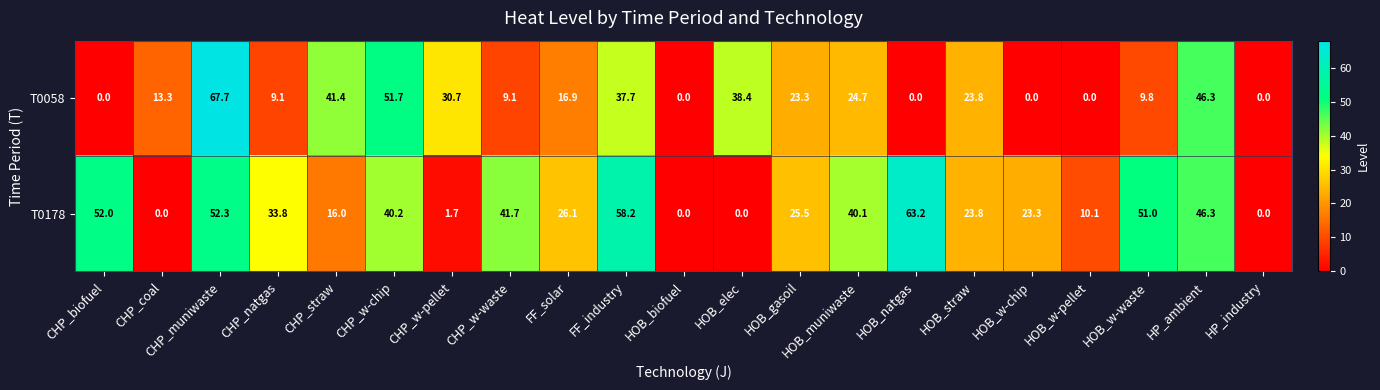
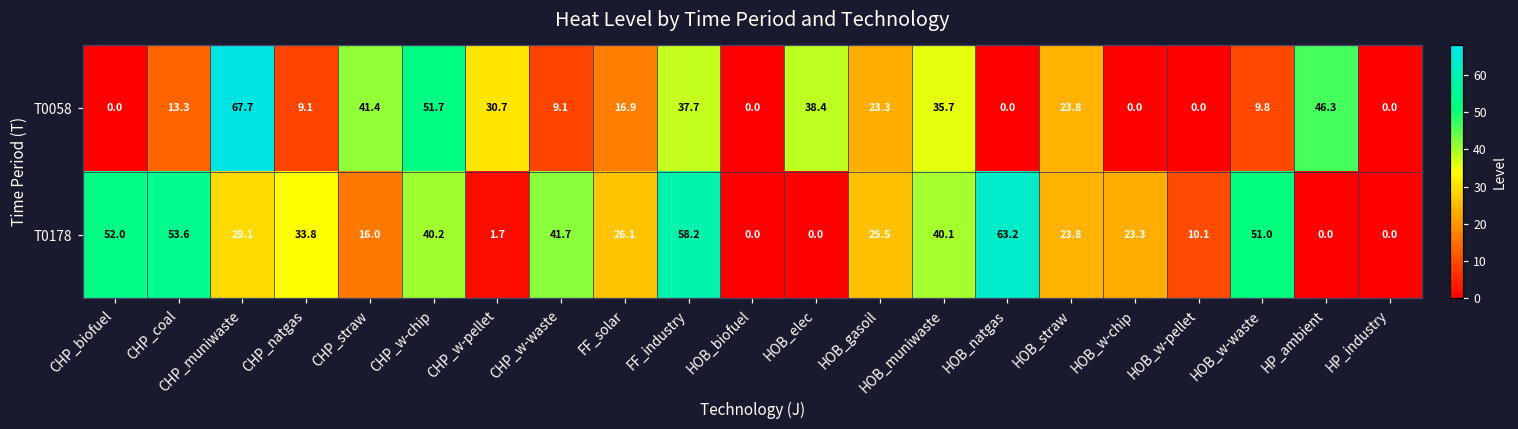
T0058, HOB_muniwaste: 24.7 -> 35.7
T0178, CHP_coal: 0.0 -> 53.6
T0178, CHP_muniwaste: 52.3 -> 29.1
T0178, HP_ambient: 46.3 -> 0.0
